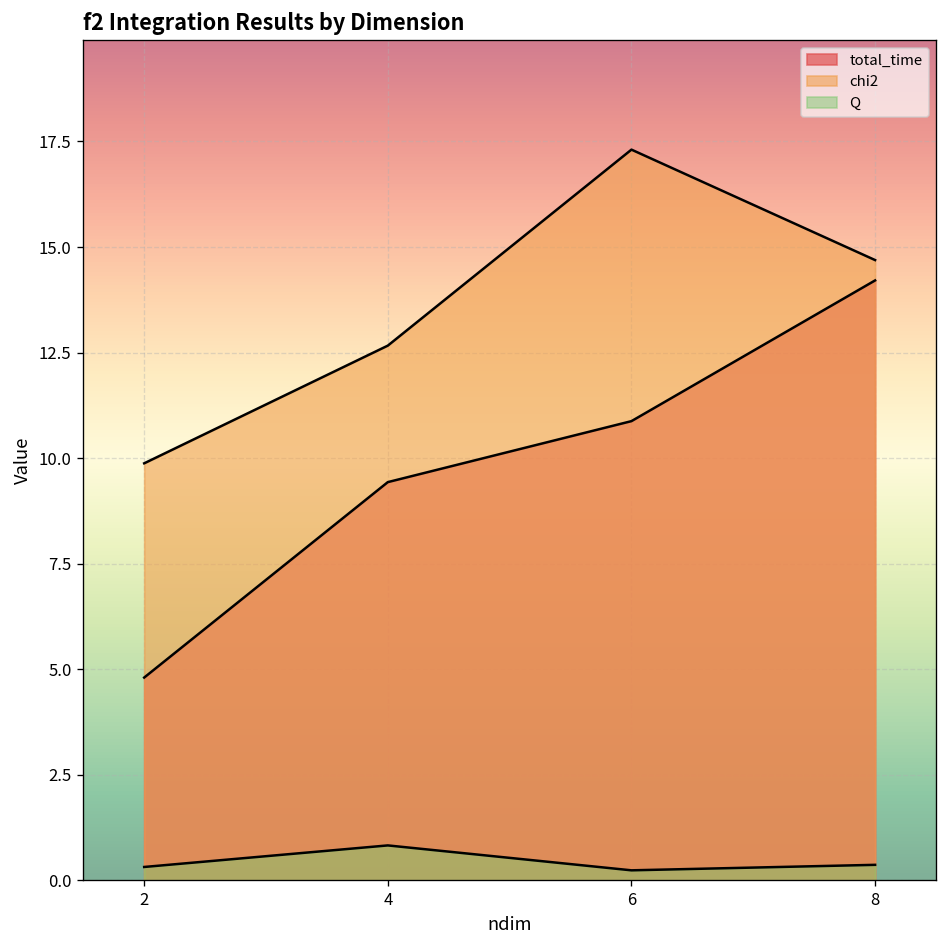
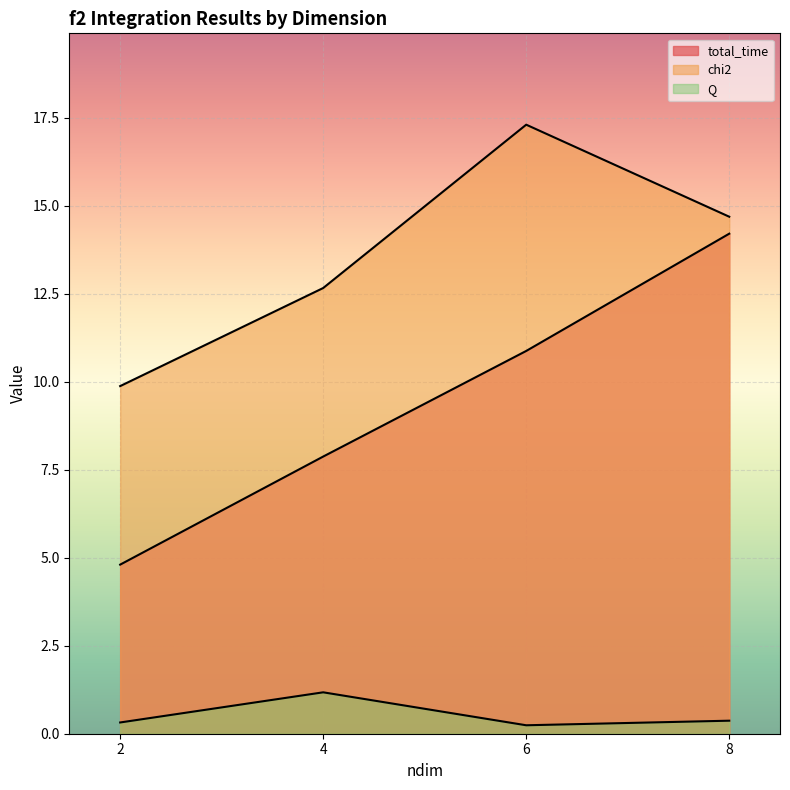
total_time, 4: 9.4 -> 7.9
Q, 4: 0.8 -> 1.2
